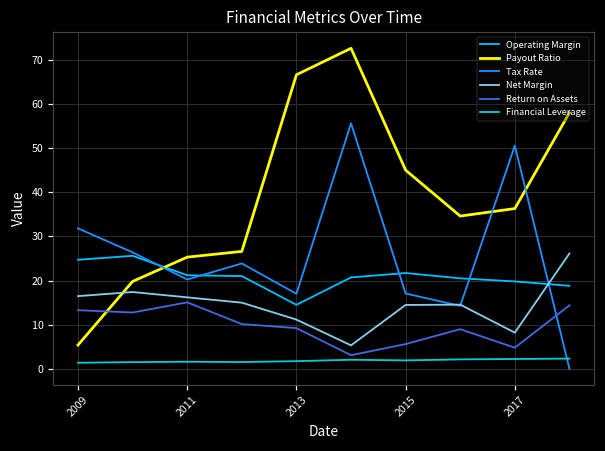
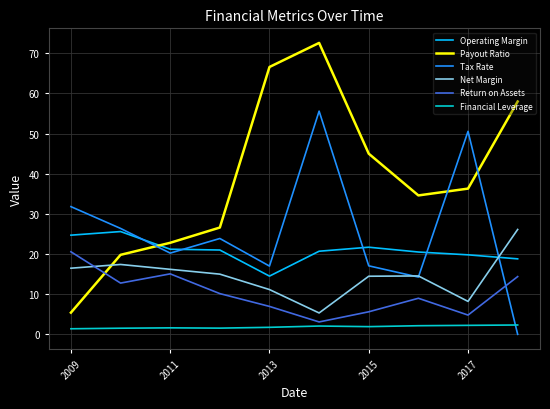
Return on Assets, 2009: 13 -> 21
Payout Ratio, 2011: 25 -> 23
Return on Assets, 2013: 9 -> 7
